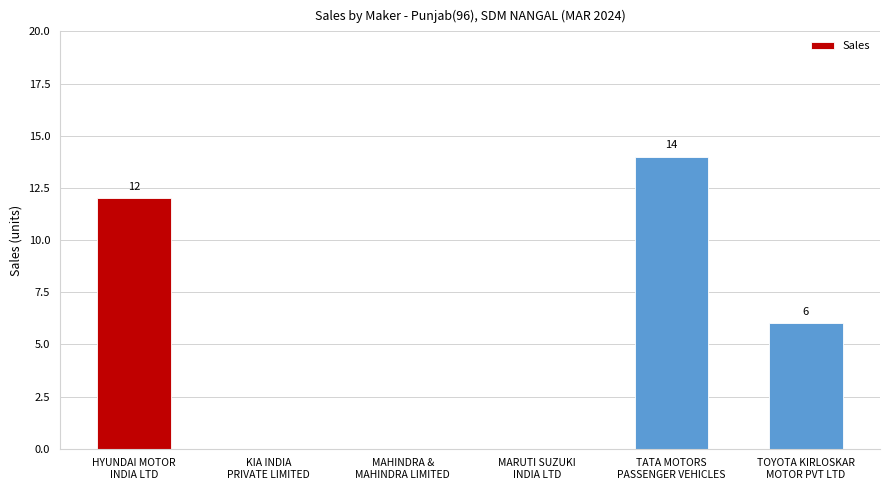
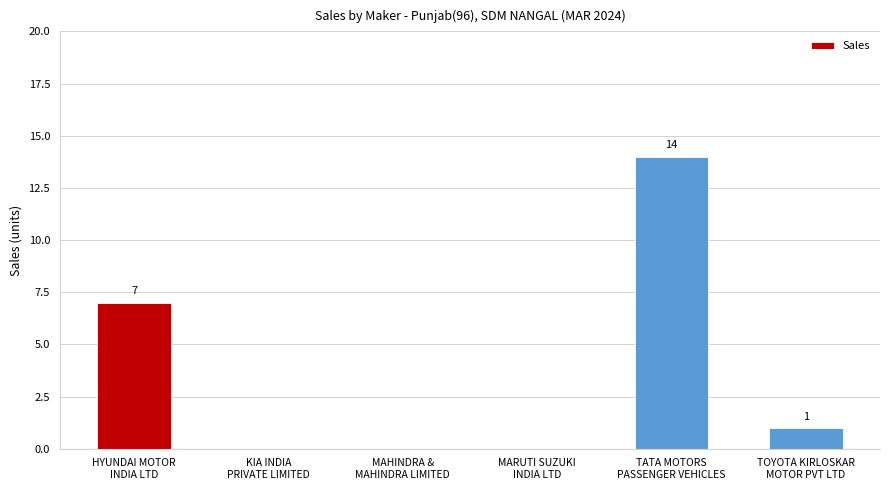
HYUNDAI MOTOR INDIA LTD: 12 -> 7
TOYOTA KIRLOSKAR MOTOR PVT LTD: 6 -> 1
